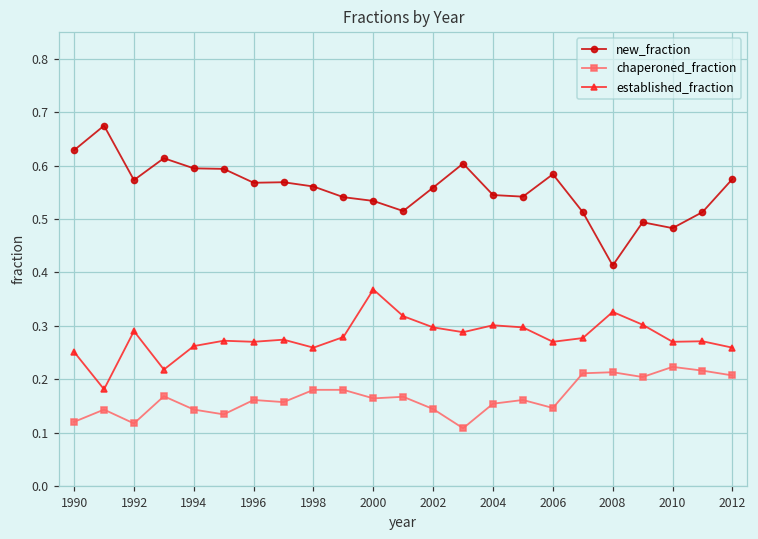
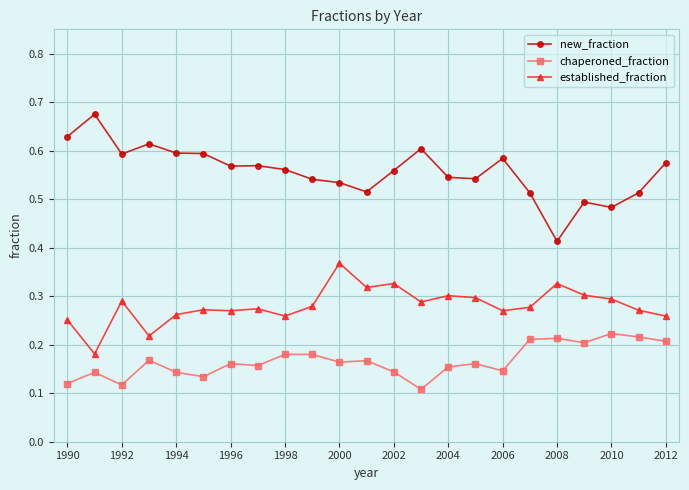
new_fraction, 1992: 0.57 -> 0.59
established_fraction, 2002: 0.30 -> 0.33
established_fraction, 2010: 0.27 -> 0.29
